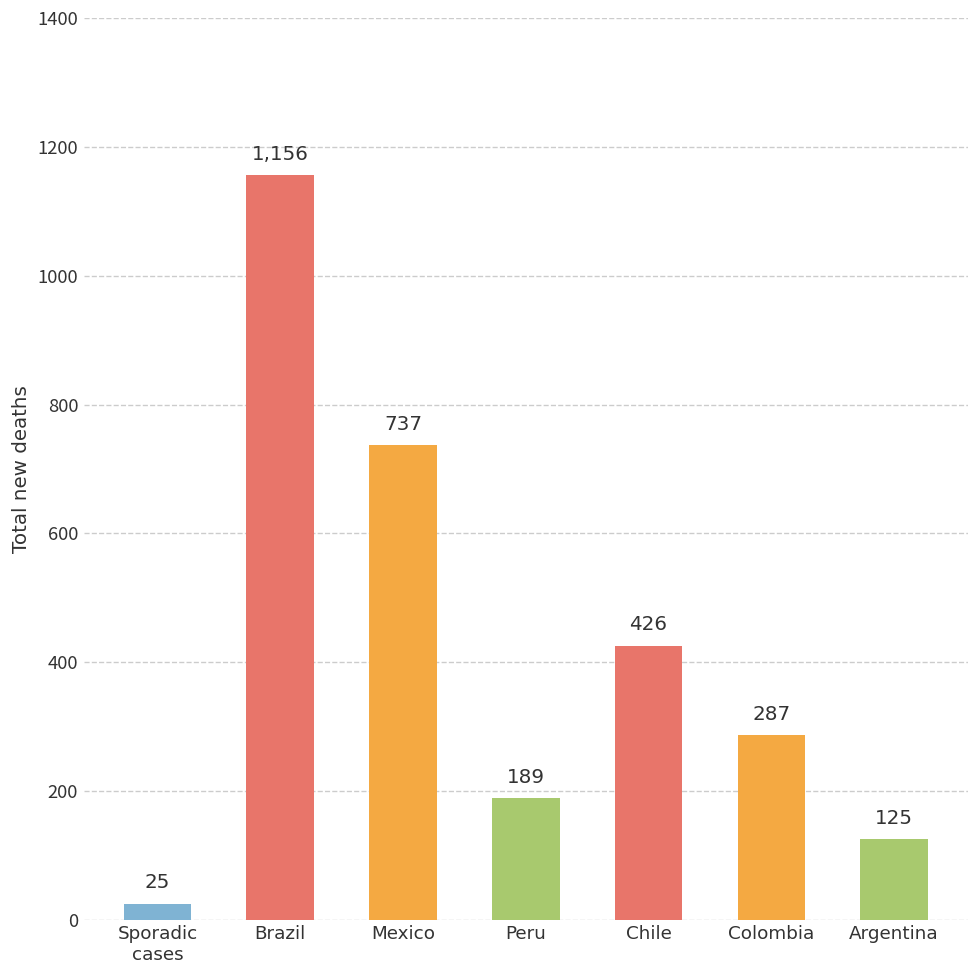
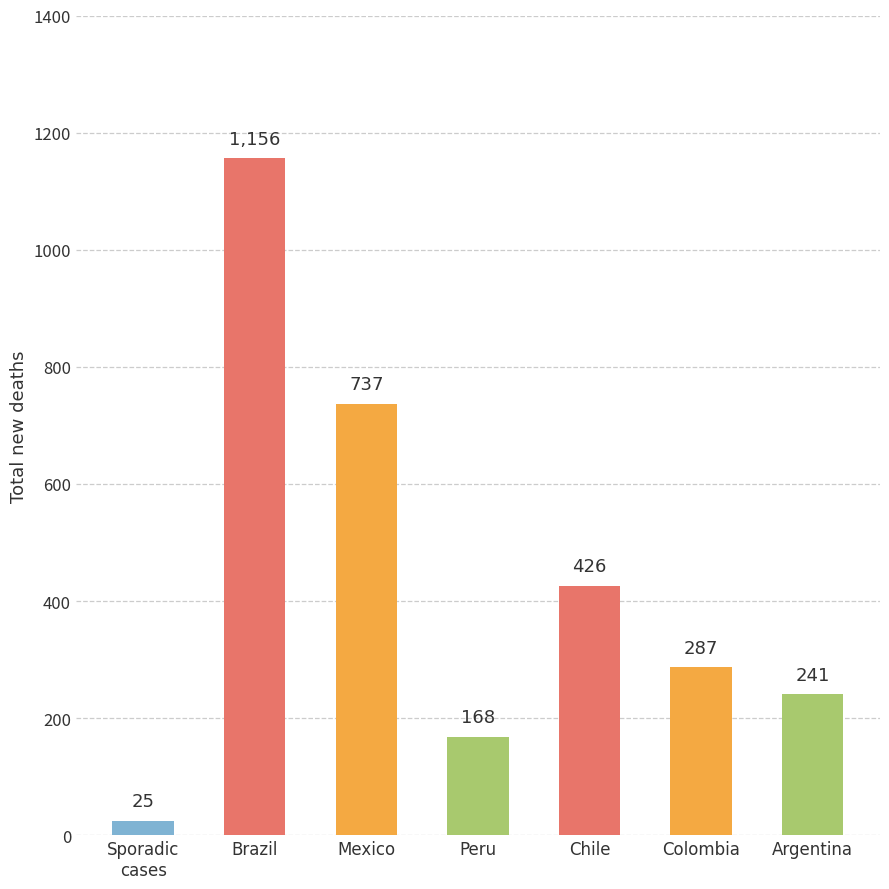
Peru: 189 -> 168
Argentina: 125 -> 241
